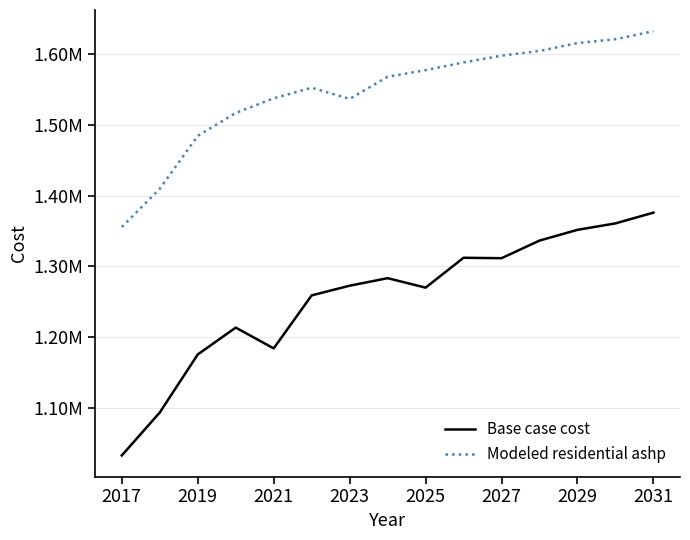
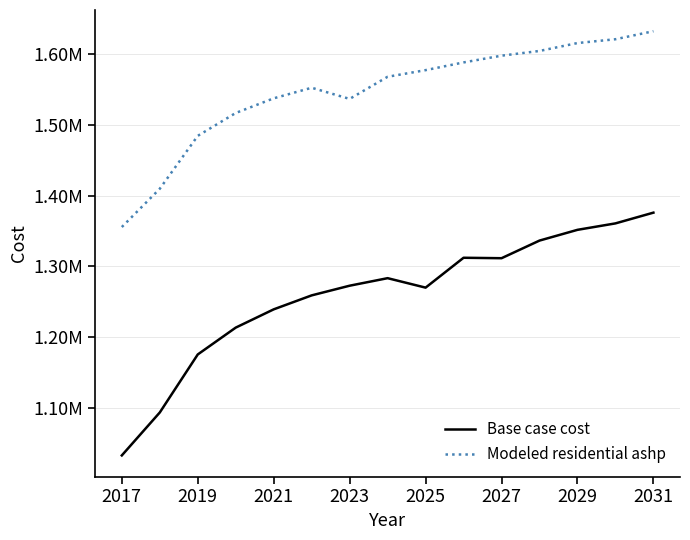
Base case cost, 2021: 1180000 -> 1240000
